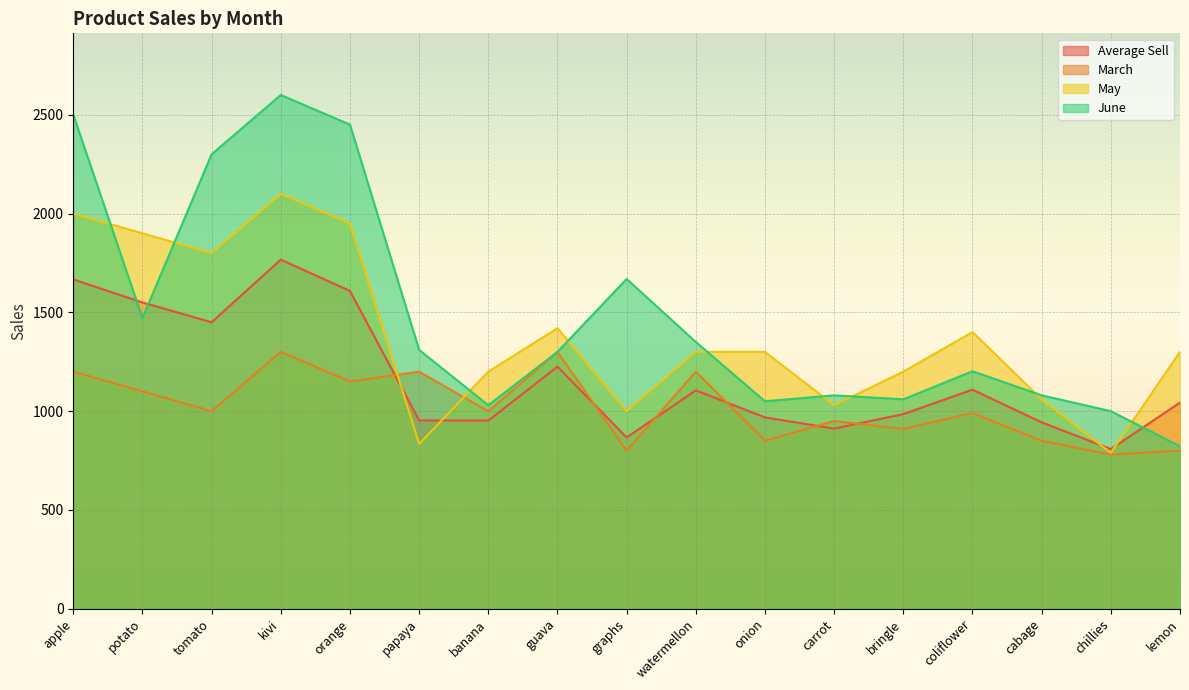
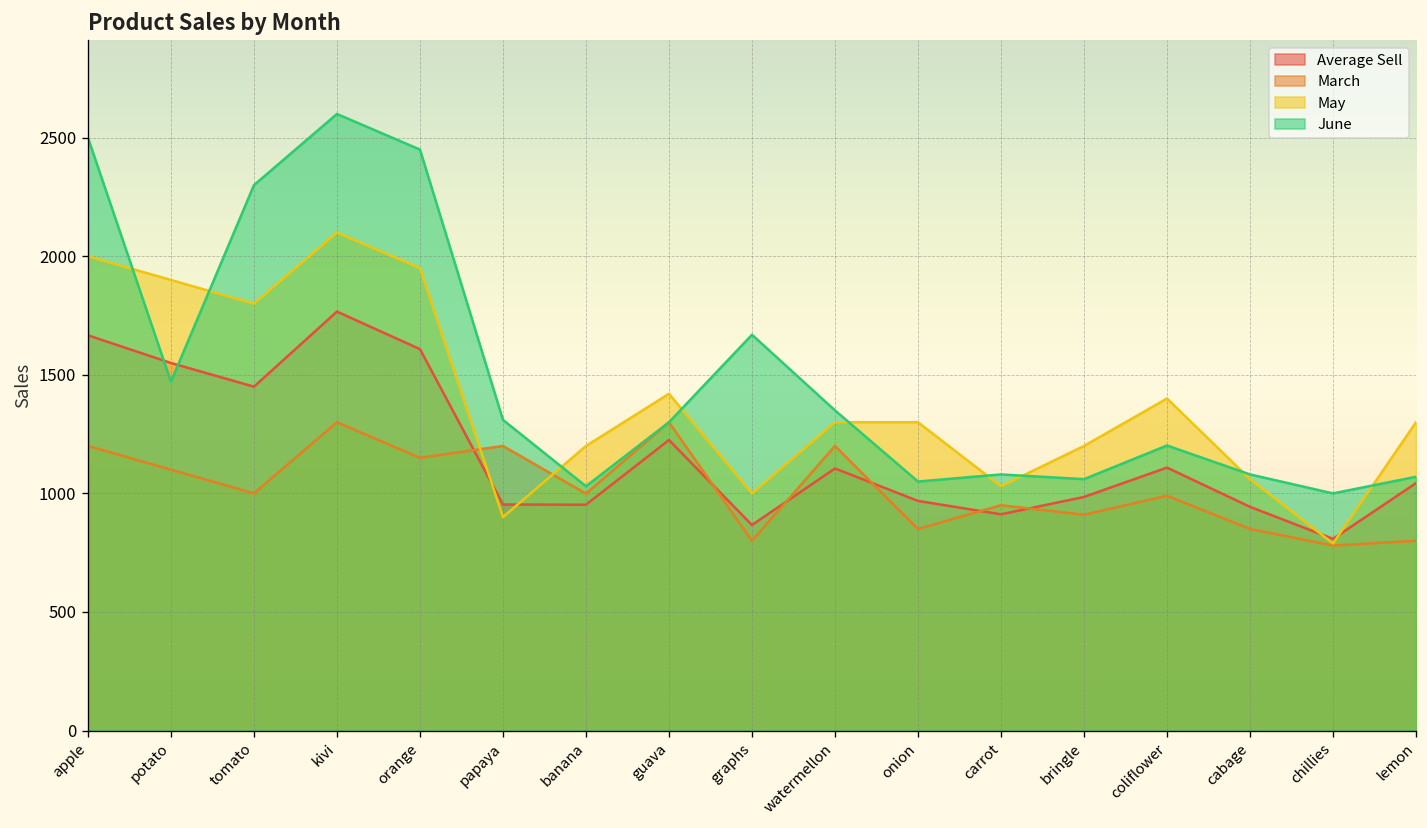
May, papaya: 830 -> 900
June, lemon: 820 -> 1070
